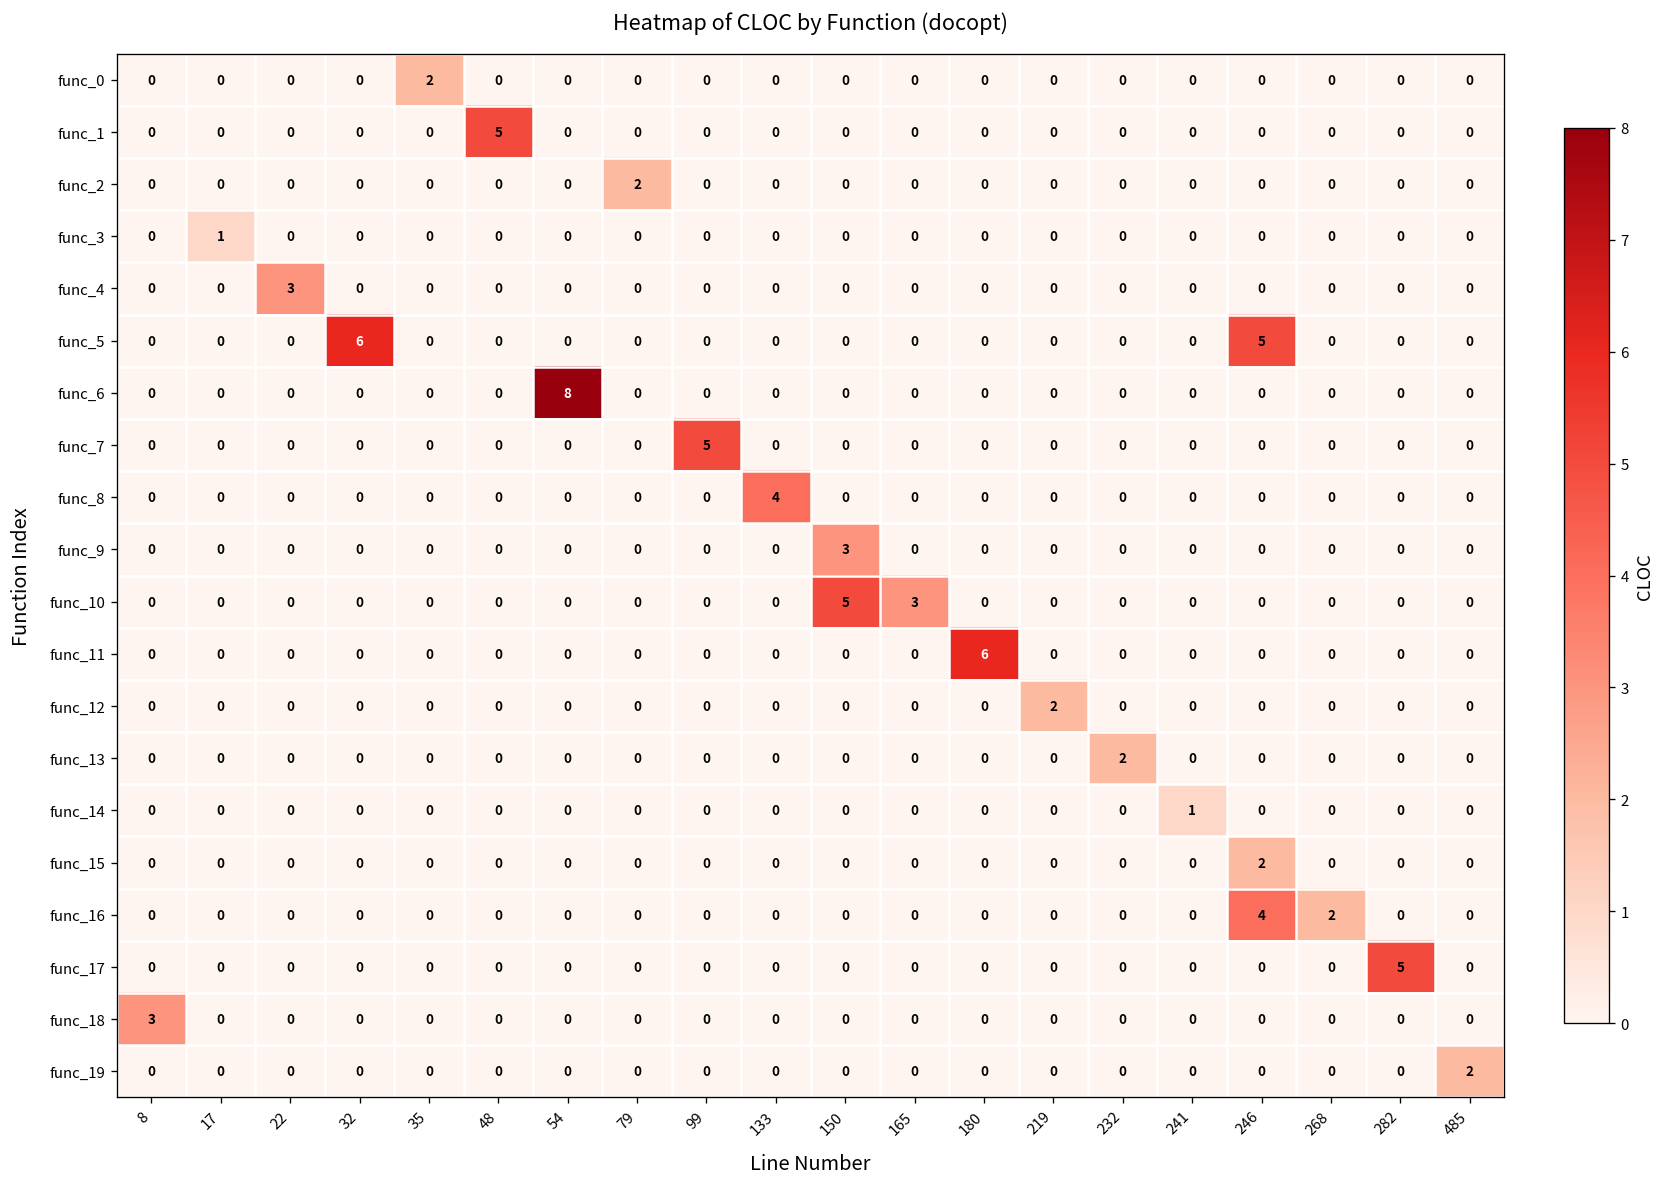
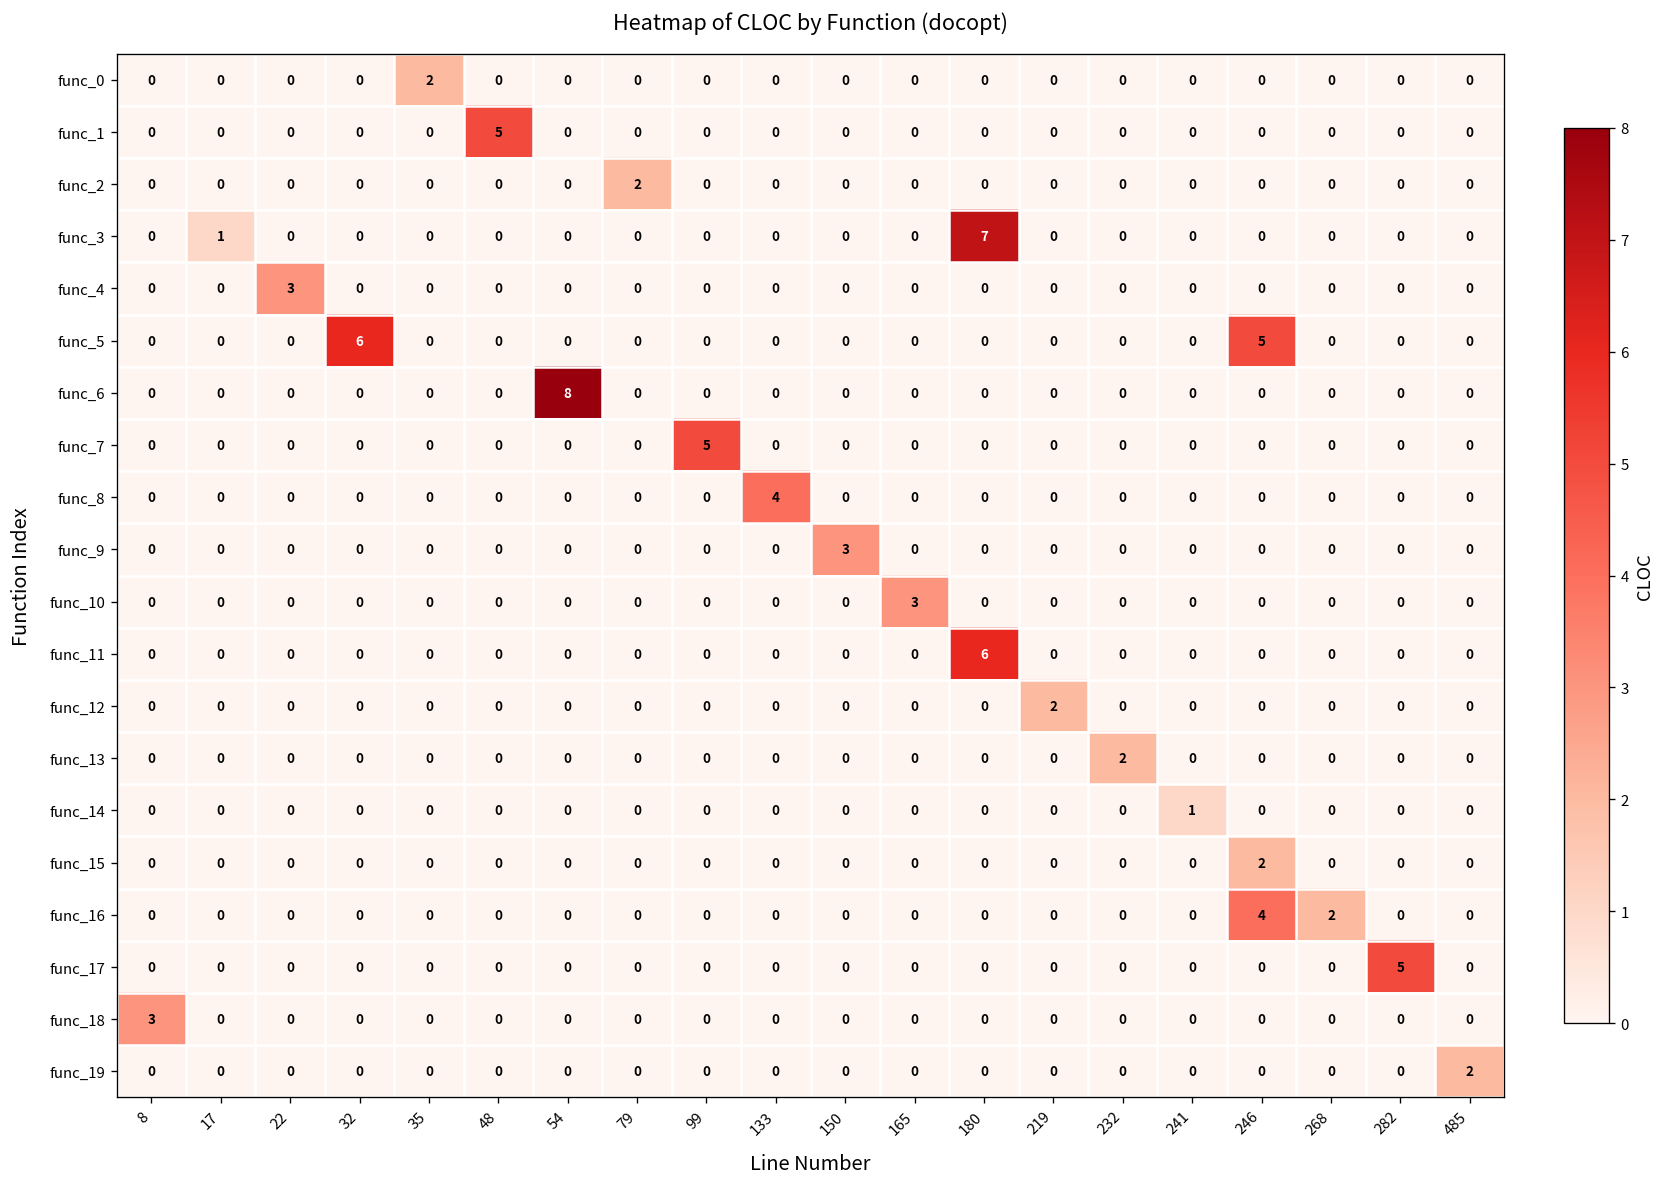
func_3, 180: 0 -> 7
func_10, 150: 5 -> 0
